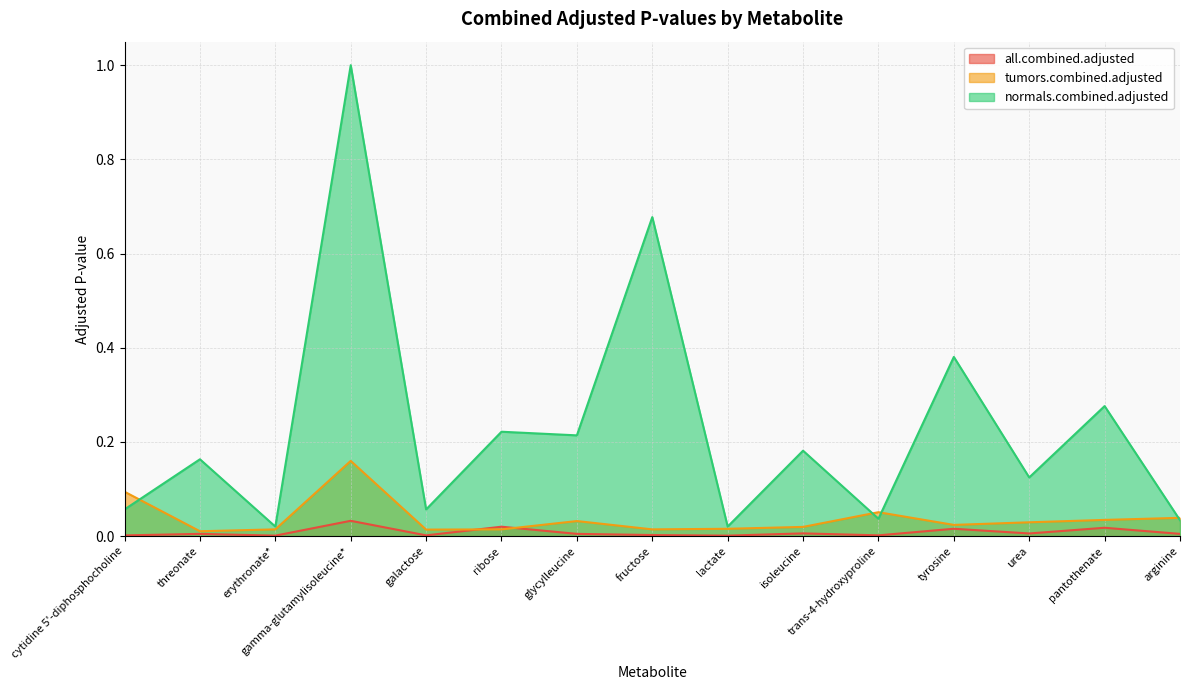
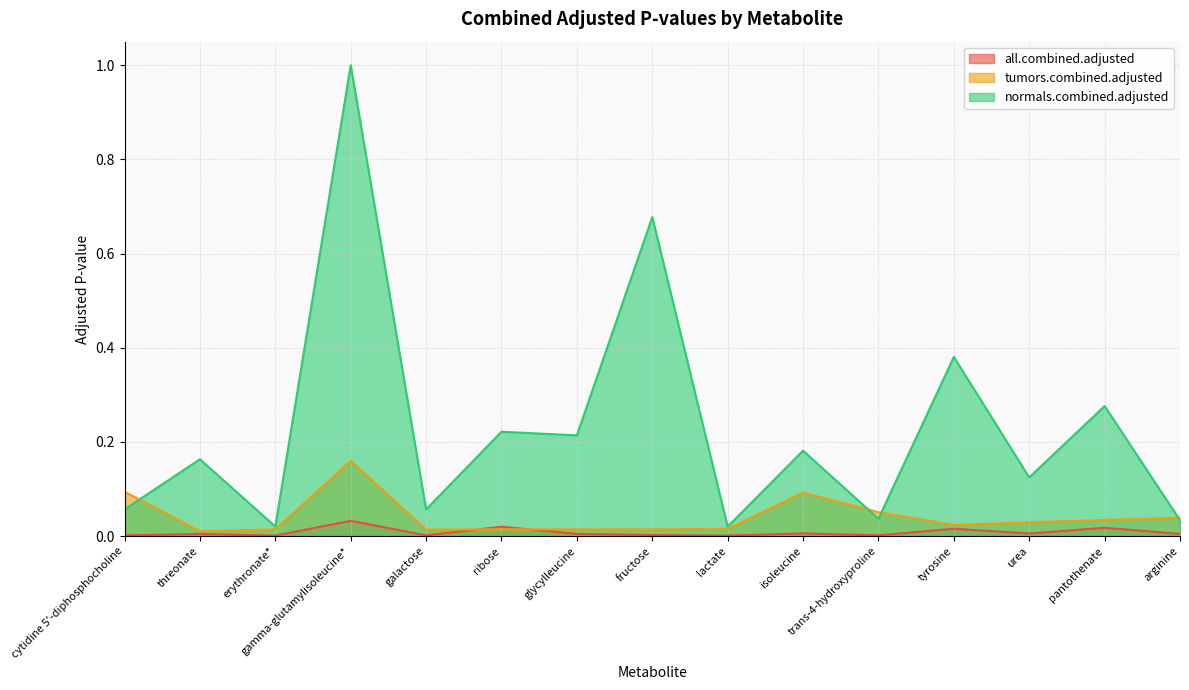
tumors.combined.adjusted, glycylleucine: 0.03 -> 0.01
tumors.combined.adjusted, isoleucine: 0.02 -> 0.09
